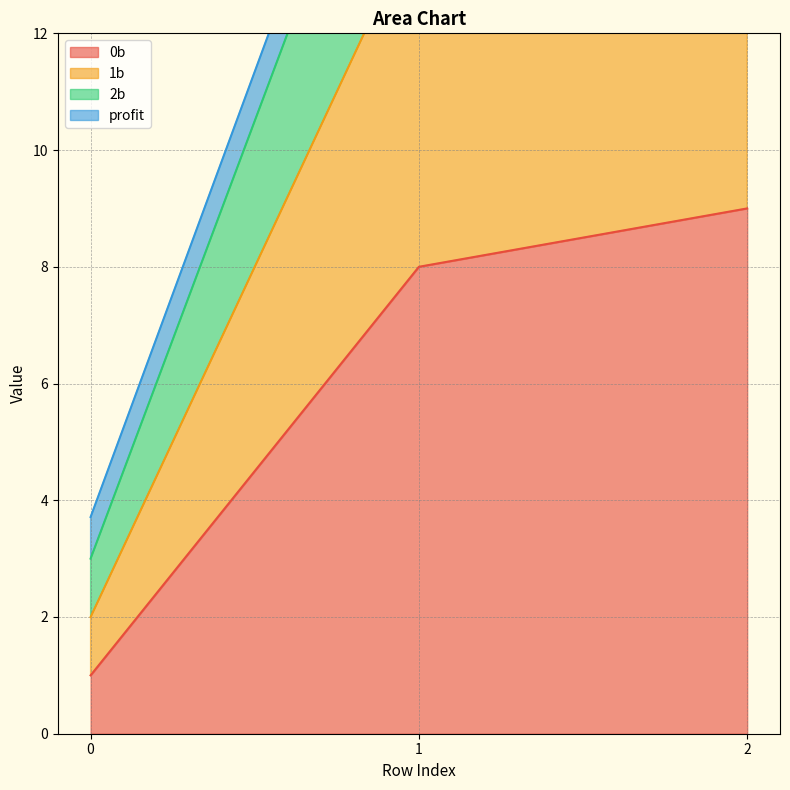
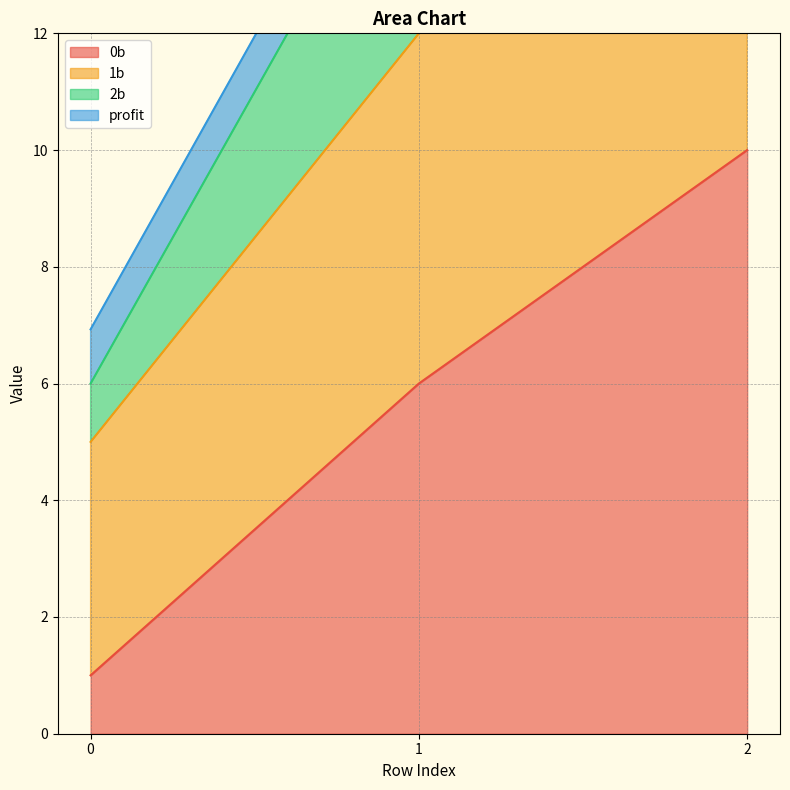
1b, 0: 1 -> 4
profit, 0: 0.7 -> 0.9
0b, 1: 8 -> 6
0b, 2: 9 -> 10
